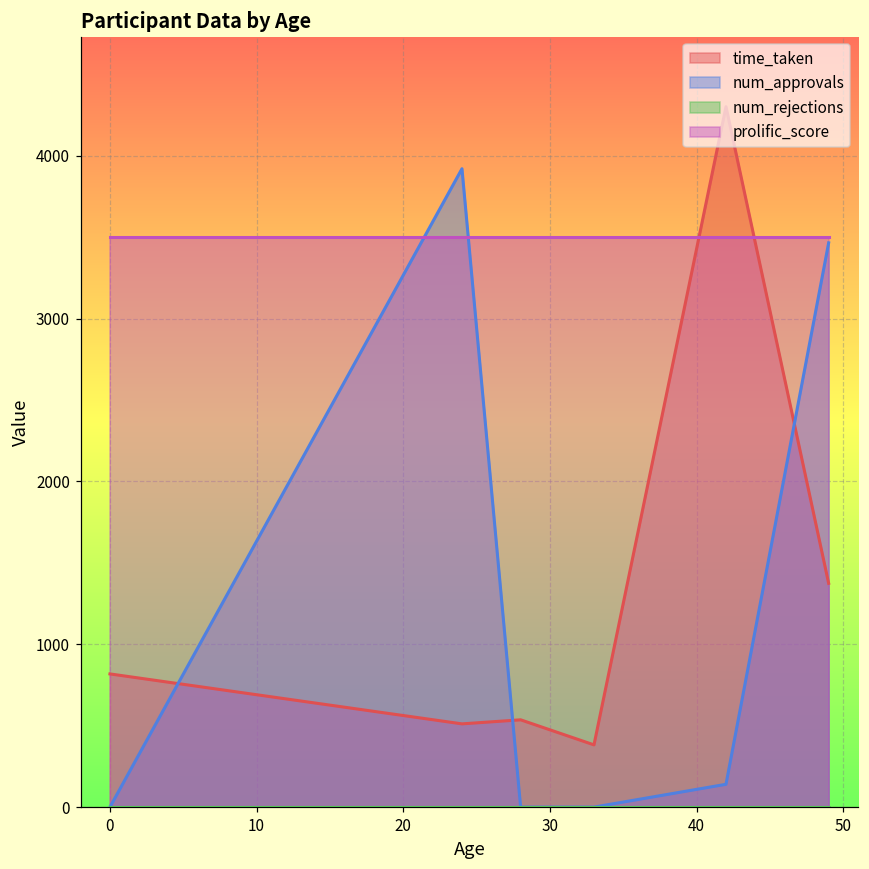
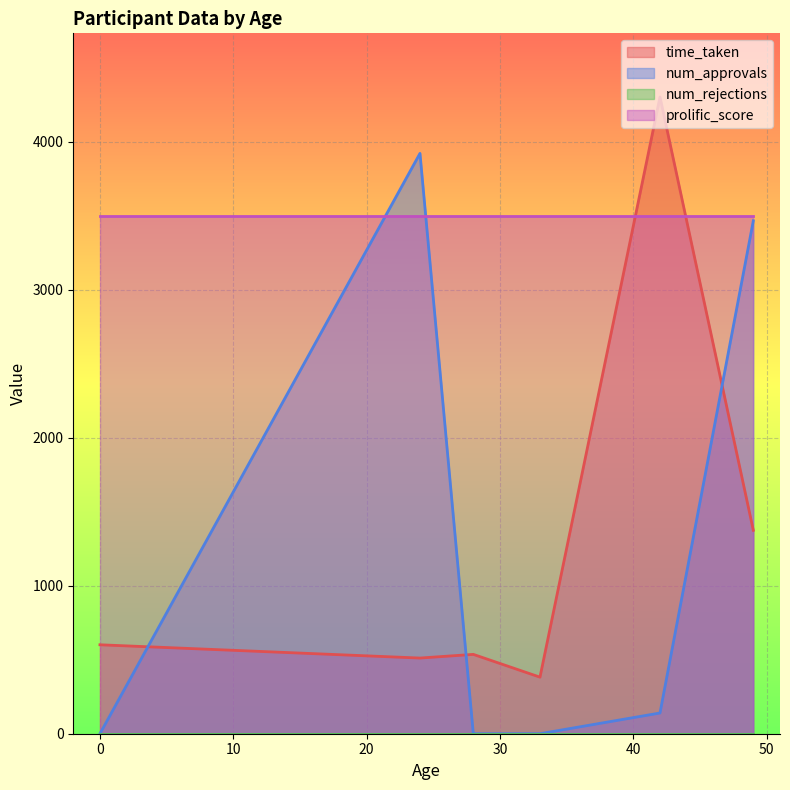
time_taken, 0: 820 -> 600
